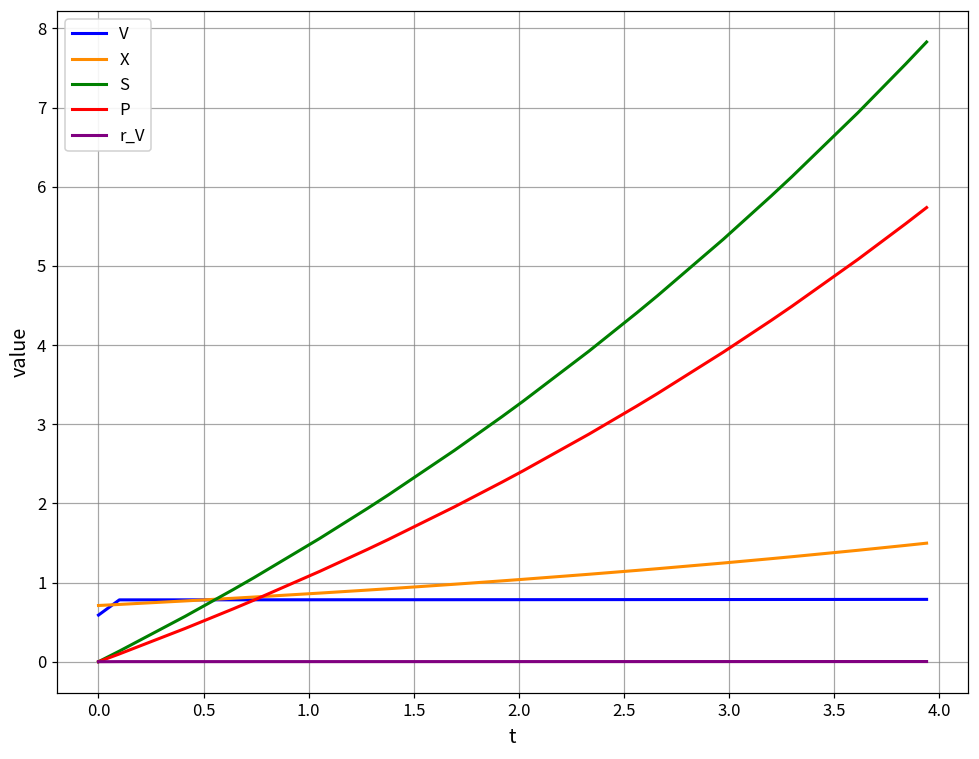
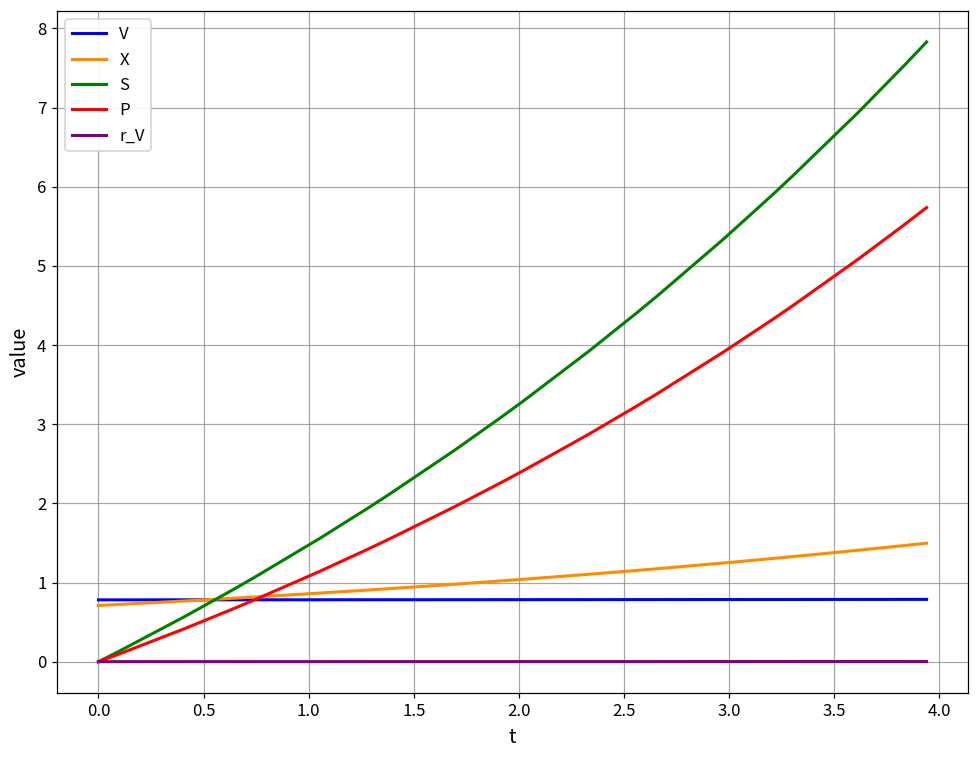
V, 0.0: 0.6 -> 0.8
